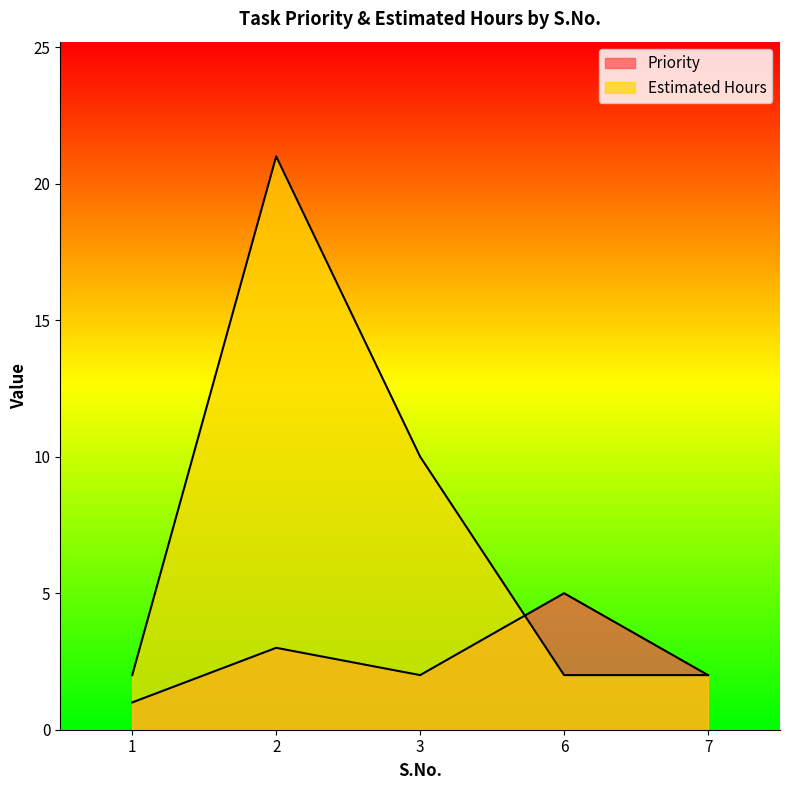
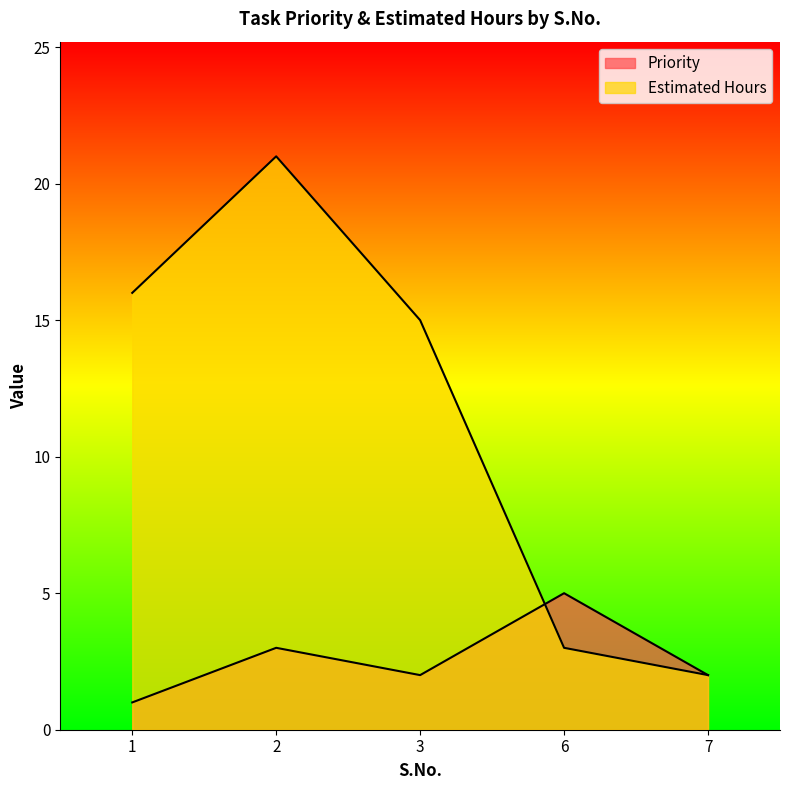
Estimated Hours, 1: 2 -> 16
Estimated Hours, 3: 10 -> 15
Estimated Hours, 6: 2 -> 3
